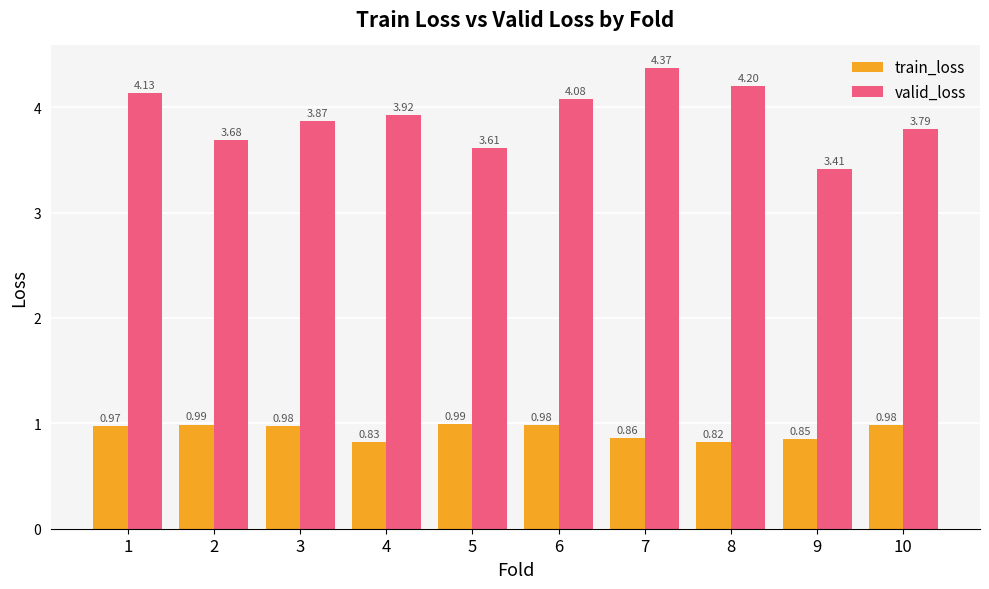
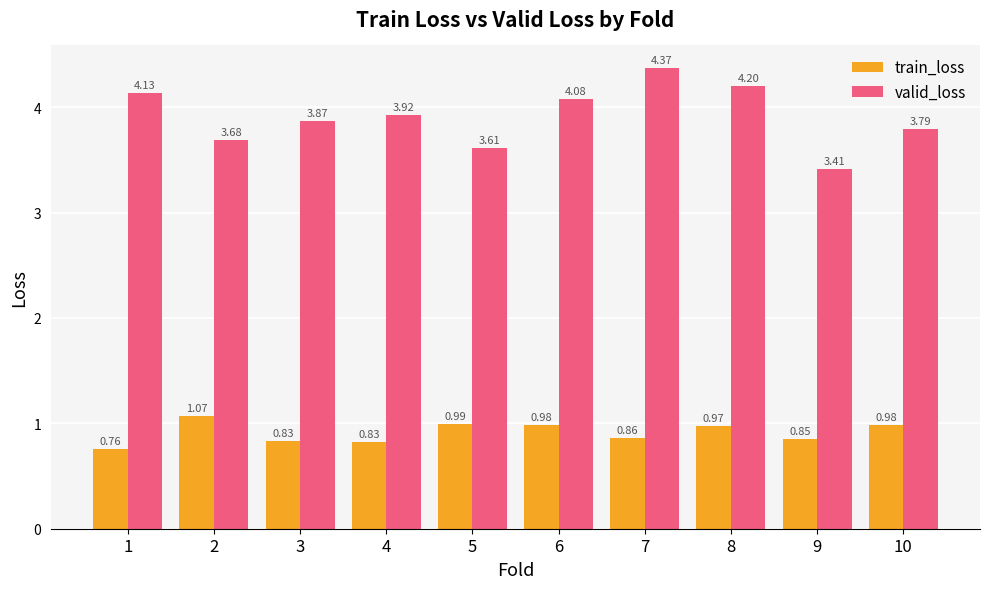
train_loss, 1: 0.97 -> 0.76
train_loss, 2: 0.99 -> 1.07
train_loss, 3: 0.98 -> 0.83
train_loss, 8: 0.82 -> 0.97
